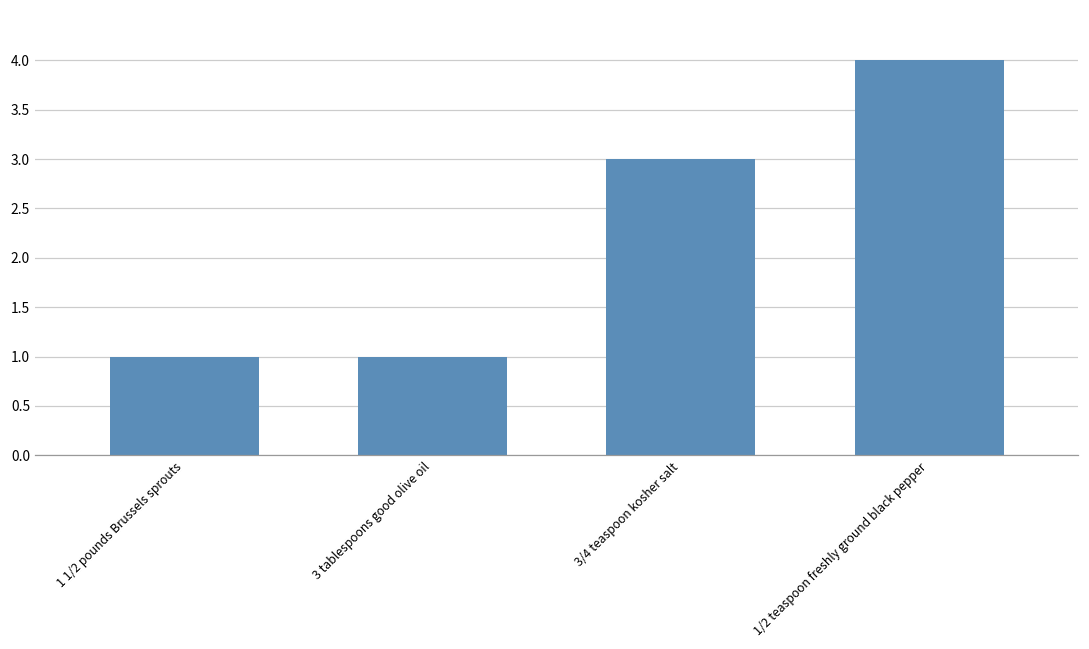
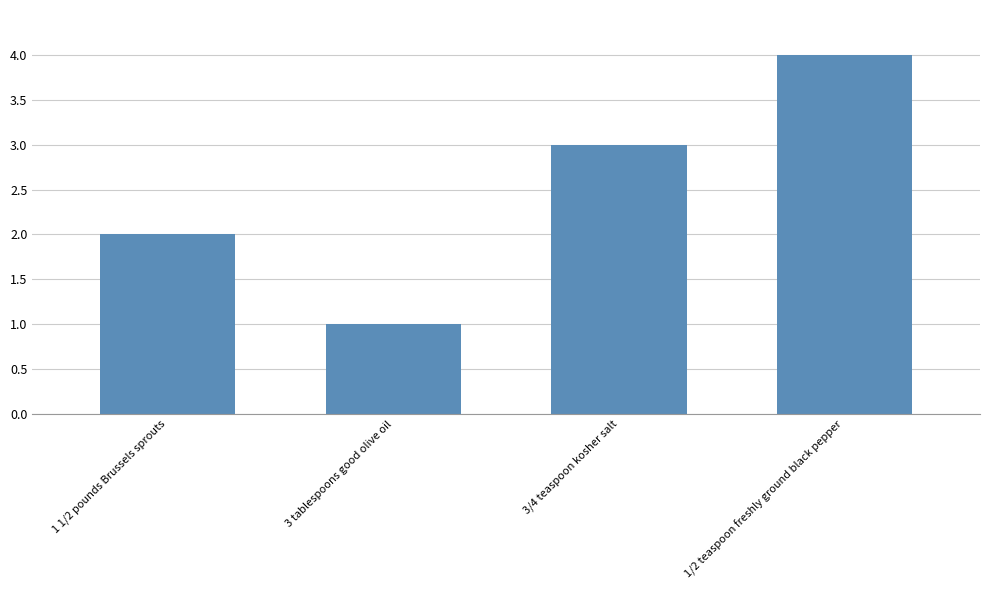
1 1/2 pounds Brussels sprouts: 1 -> 2
